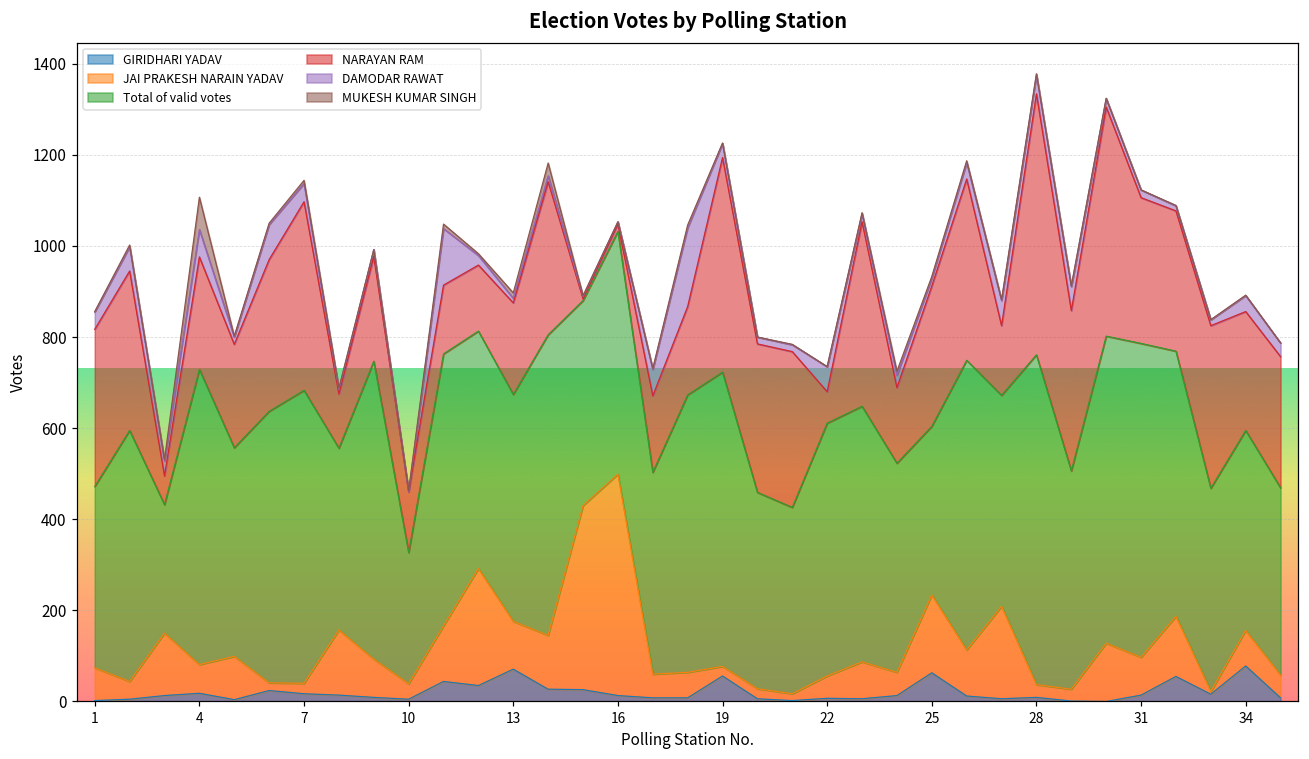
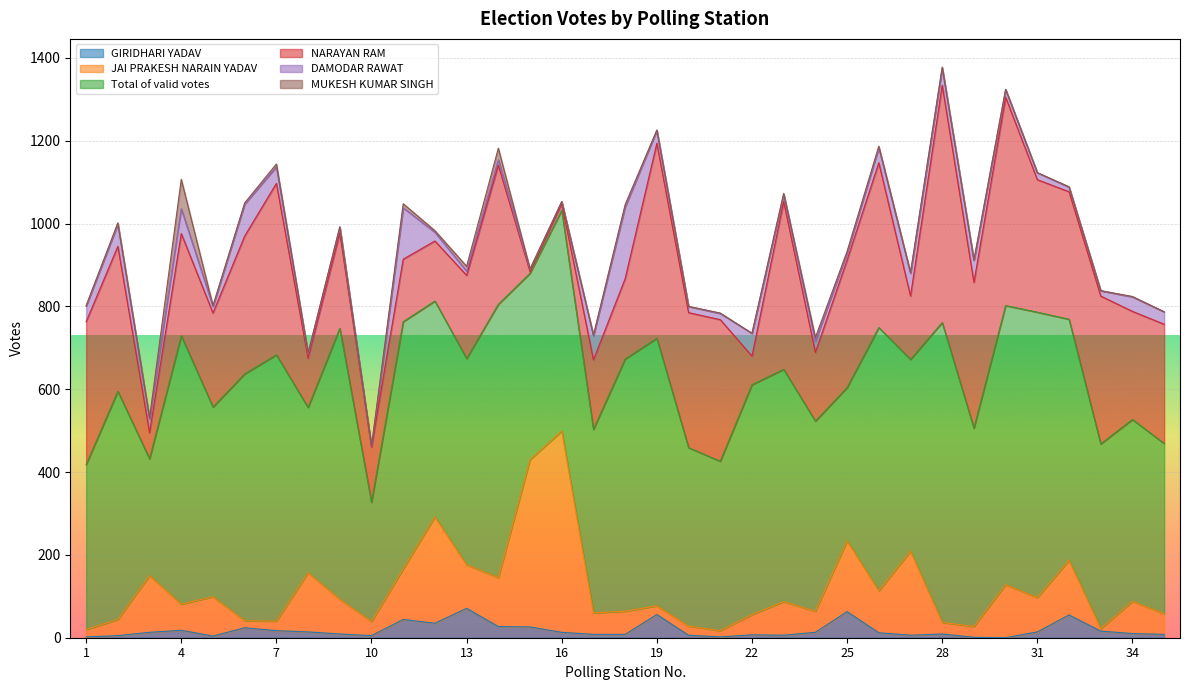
JAI PRAKESH NARAIN YADAV, 1: 70 -> 20
GIRIDHARI YADAV, 34: 80 -> 10
